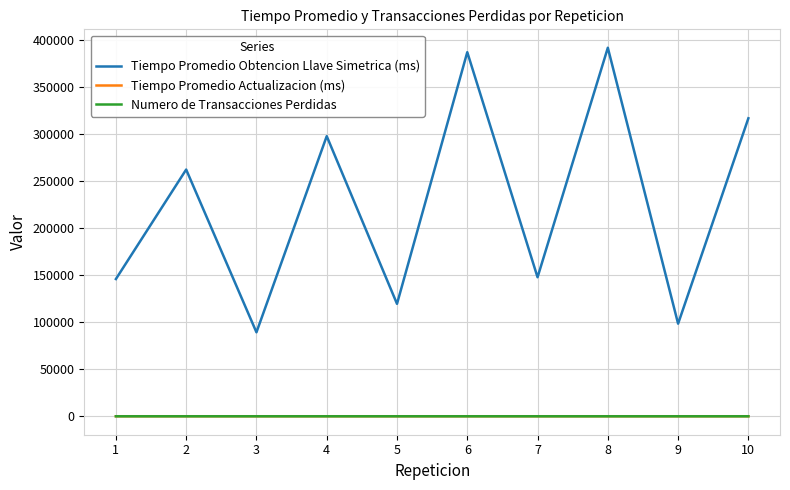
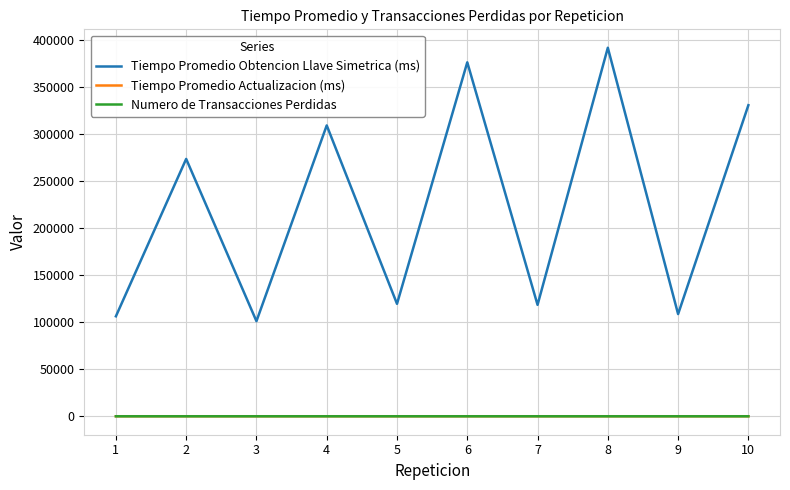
Tiempo Promedio Obtencion Llave Simetrica (ms), 1: 150000 -> 110000
Tiempo Promedio Obtencion Llave Simetrica (ms), 2: 260000 -> 270000
Tiempo Promedio Obtencion Llave Simetrica (ms), 3: 90000 -> 100000
Tiempo Promedio Obtencion Llave Simetrica (ms), 4: 300000 -> 310000
Tiempo Promedio Obtencion Llave Simetrica (ms), 6: 390000 -> 380000
Tiempo Promedio Obtencion Llave Simetrica (ms), 7: 150000 -> 120000
Tiempo Promedio Obtencion Llave Simetrica (ms), 9: 100000 -> 110000
Tiempo Promedio Obtencion Llave Simetrica (ms), 10: 320000 -> 330000
